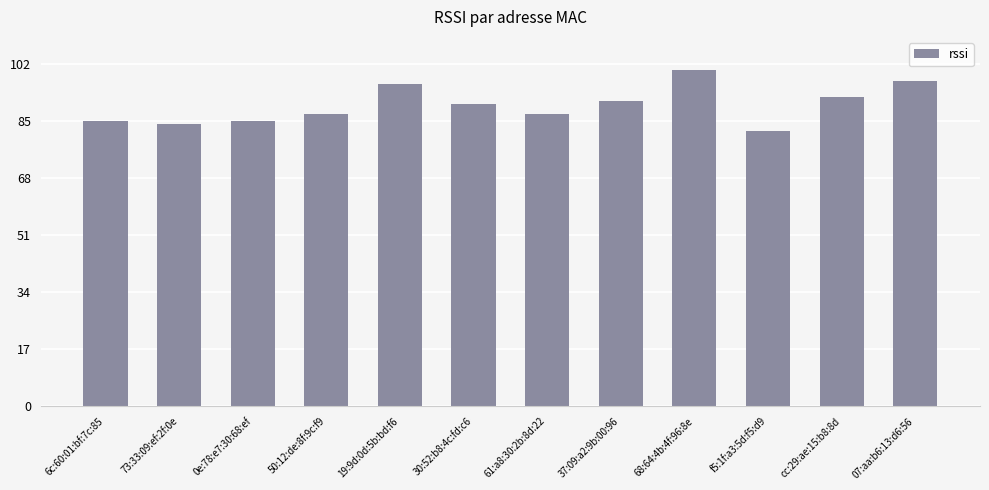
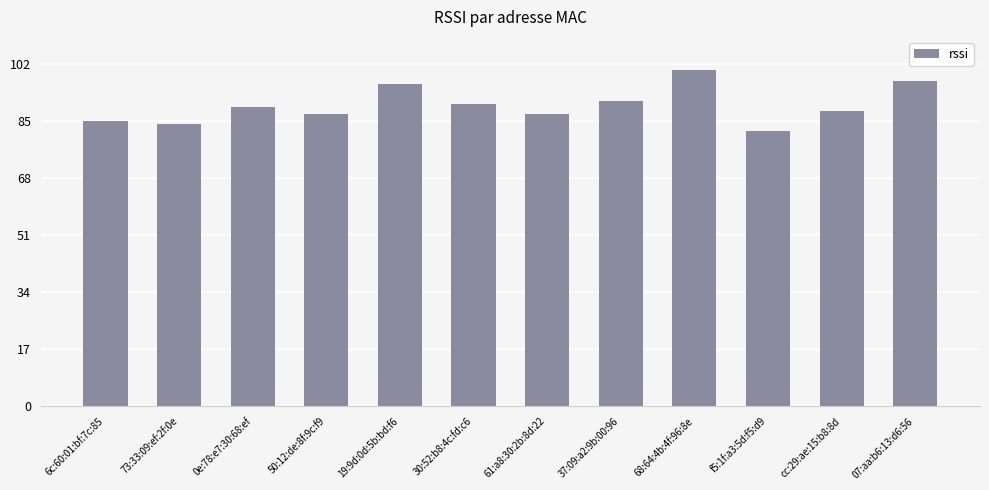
0e:78:e7:30:68:ef: 85 -> 89
cc:29:ae:15:b8:8d: 92 -> 88
